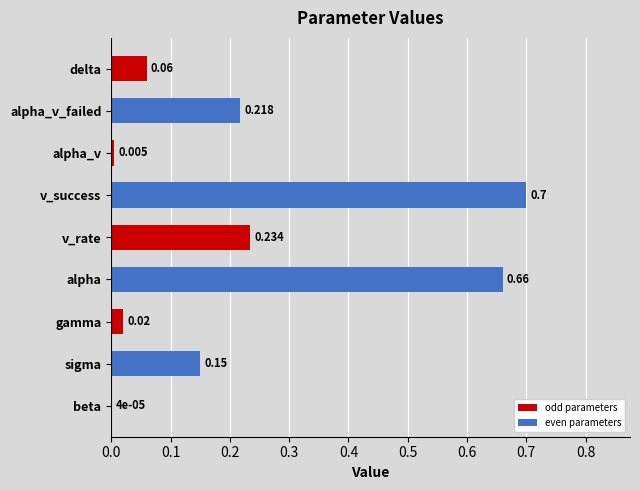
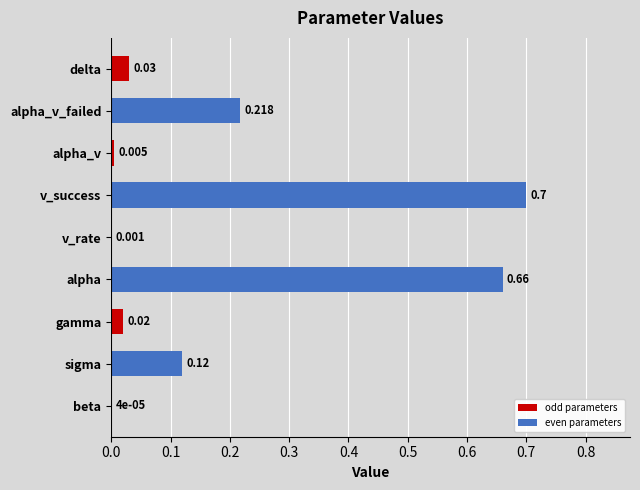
delta: 0.06 -> 0.03
v_rate: 0.234 -> 0.001
sigma: 0.15 -> 0.12
